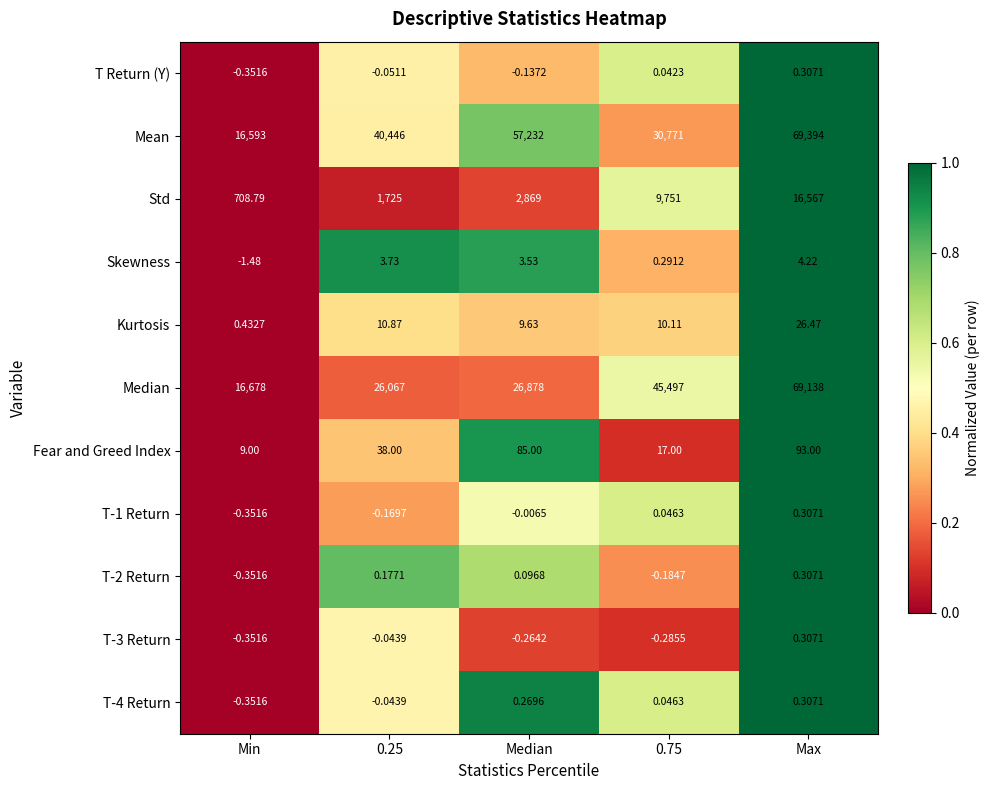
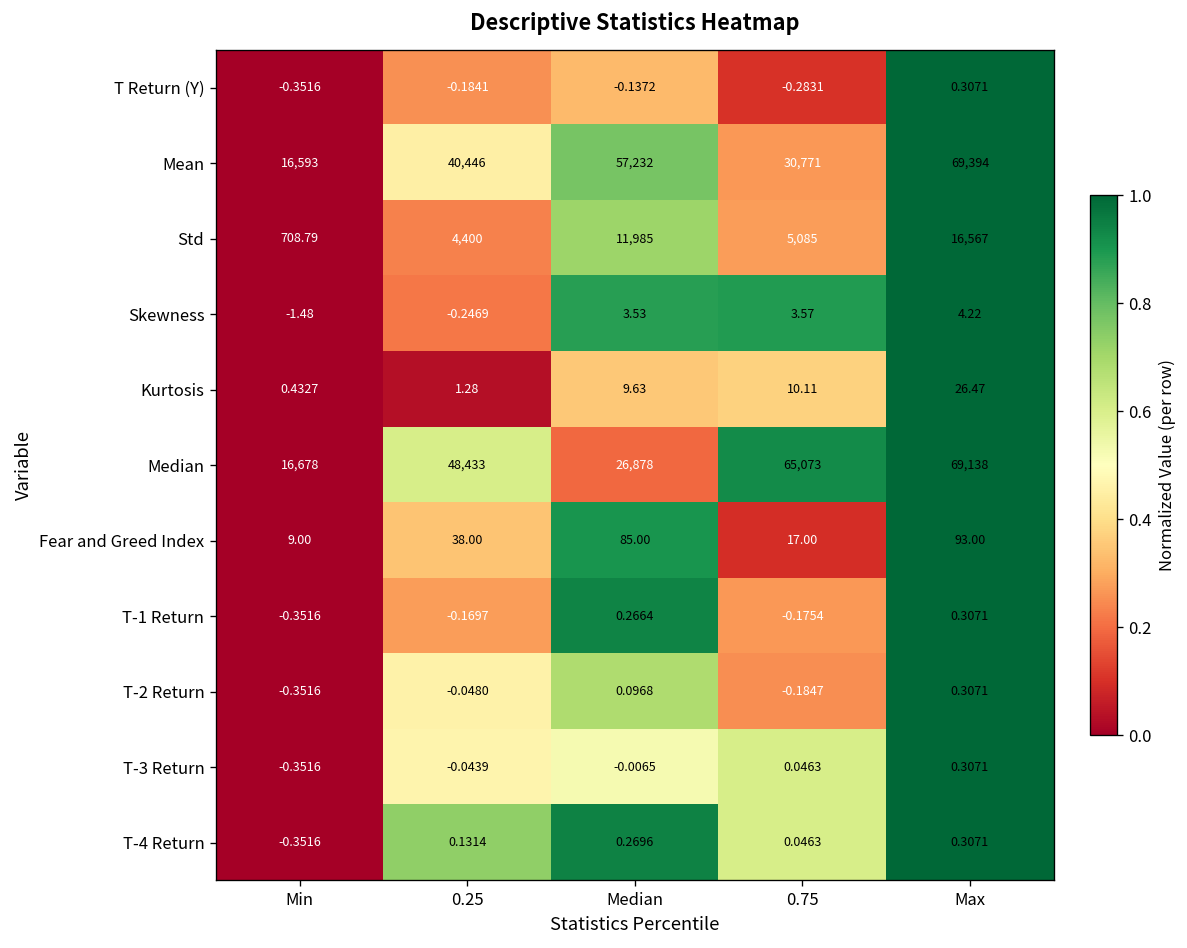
T Return (Y), 0.25: -0.0511 -> -0.1841
T Return (Y), 0.75: 0.0423 -> -0.2831
Std, 0.25: 1,725 -> 4,400
Std, Median: 2,869 -> 11,985
Std, 0.75: 9,751 -> 5,085
Skewness, 0.25: 3.73 -> -0.2469
Skewness, 0.75: 0.2912 -> 3.57
Kurtosis, 0.25: 10.87 -> 1.28
Median, 0.25: 26,067 -> 48,433
Median, 0.75: 45,497 -> 65,073
T-1 Return, Median: -0.0065 -> 0.2664
T-1 Return, 0.75: 0.0463 -> -0.1754
T-2 Return, 0.25: 0.1771 -> -0.0480
T-3 Return, Median: -0.2642 -> -0.0065
T-3 Return, 0.75: -0.2855 -> 0.0463
T-4 Return, 0.25: -0.0439 -> 0.1314
